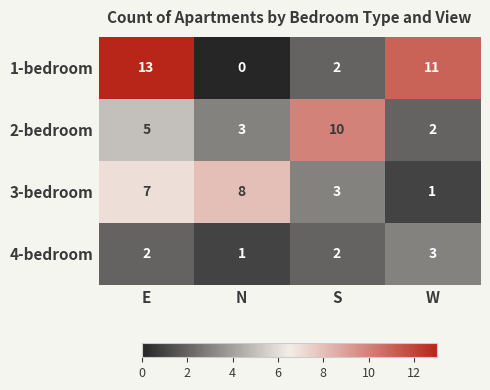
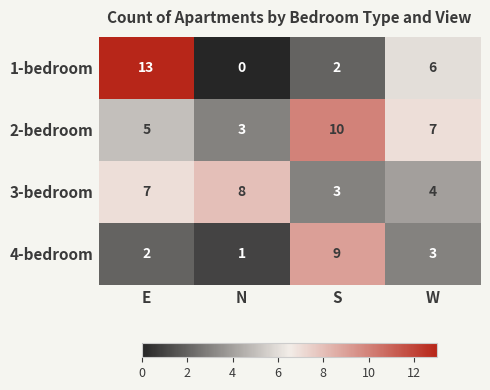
1-bedroom, W: 11 -> 6
2-bedroom, W: 2 -> 7
3-bedroom, W: 1 -> 4
4-bedroom, S: 2 -> 9
